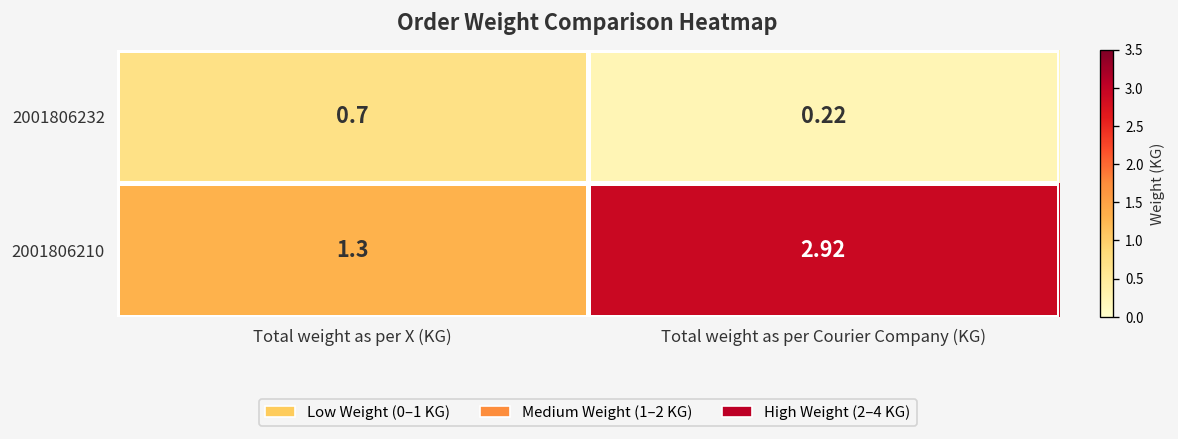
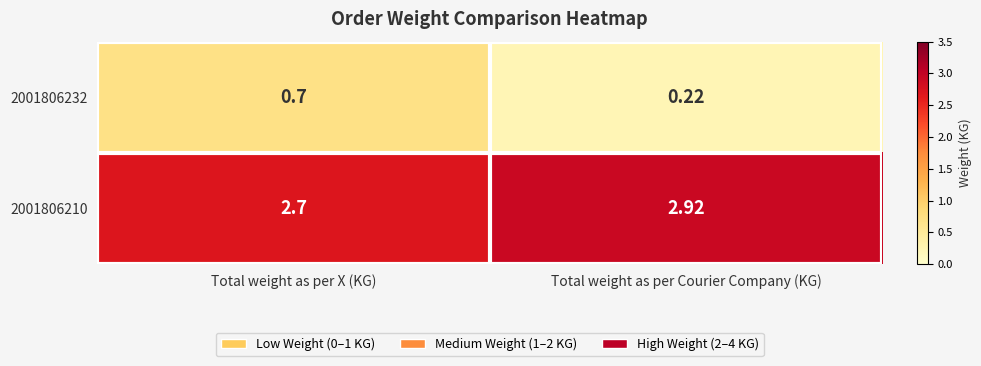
2001806210, Total weight as per X (KG): 1.3 -> 2.7
